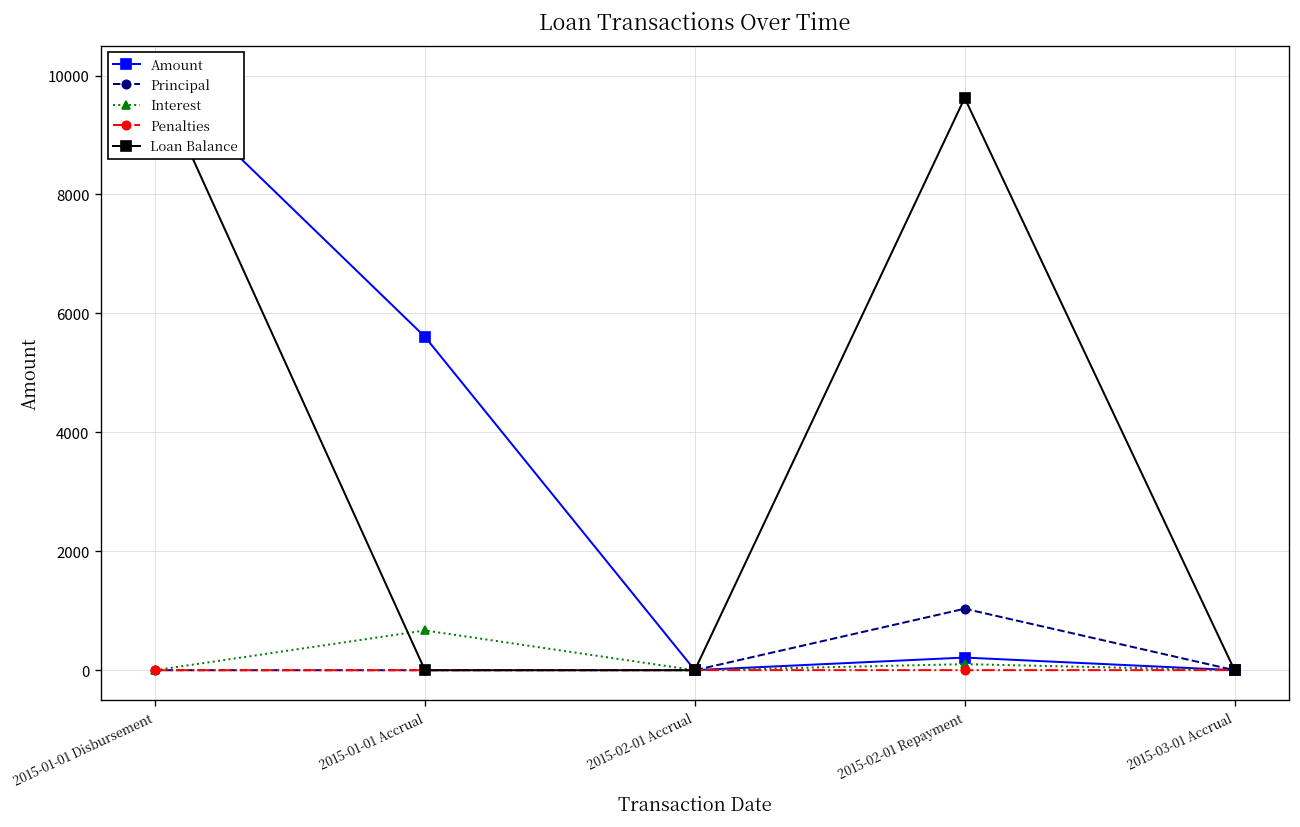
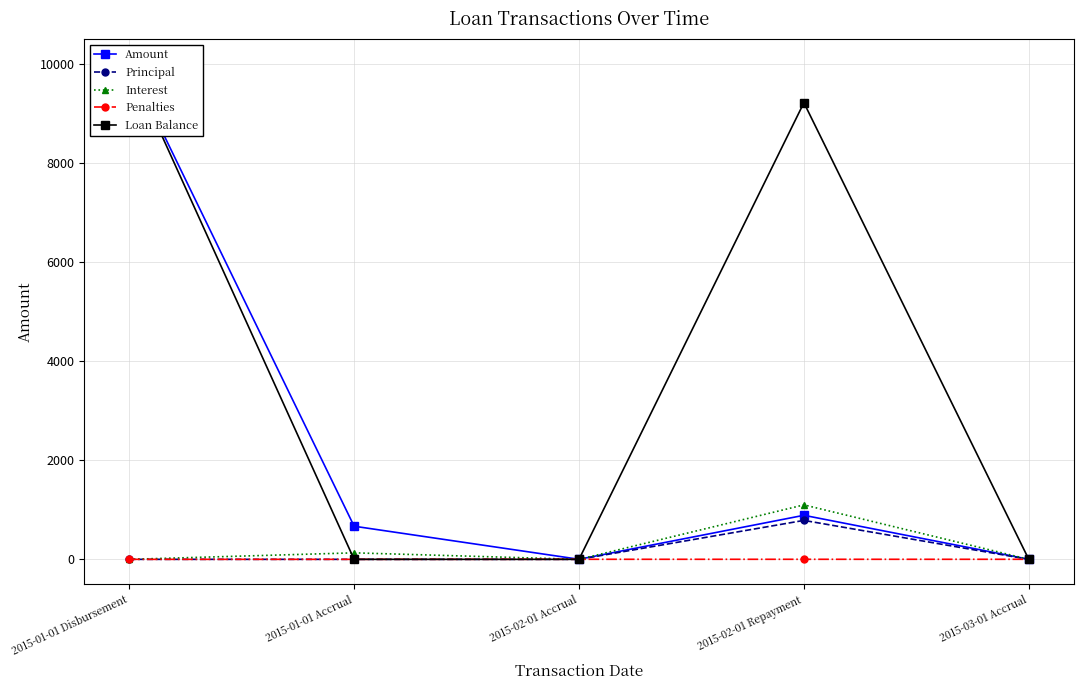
Amount, 2015-01-01 Accrual: 5600 -> 700
Interest, 2015-01-01 Accrual: 700 -> 100
Amount, 2015-02-01 Repayment: 200 -> 900
Principal, 2015-02-01 Repayment: 1000 -> 800
Interest, 2015-02-01 Repayment: 100 -> 1100
Loan Balance, 2015-02-01 Repayment: 9600 -> 9200
